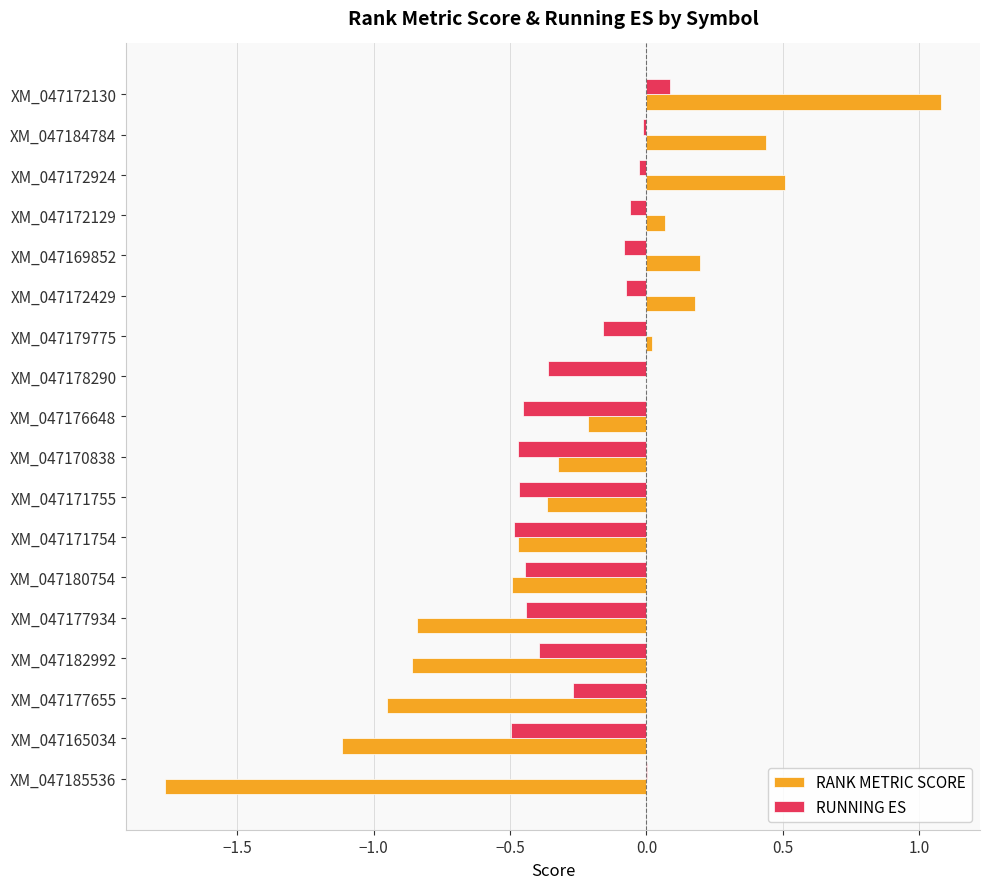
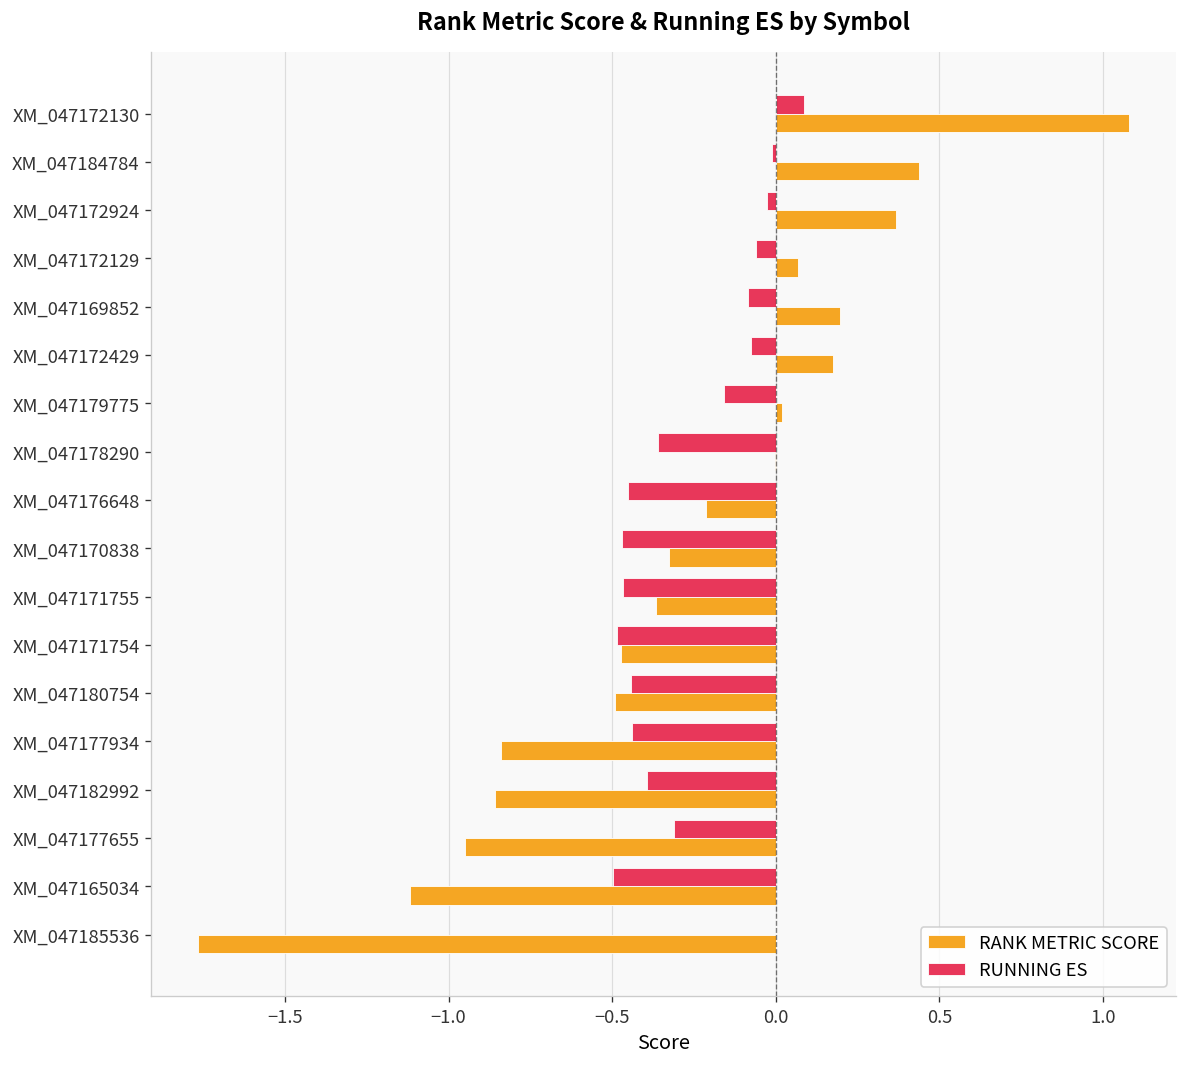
RANK METRIC SCORE, XM_047172924: 0.51 -> 0.37
RUNNING ES, XM_047177655: -0.27 -> -0.31
